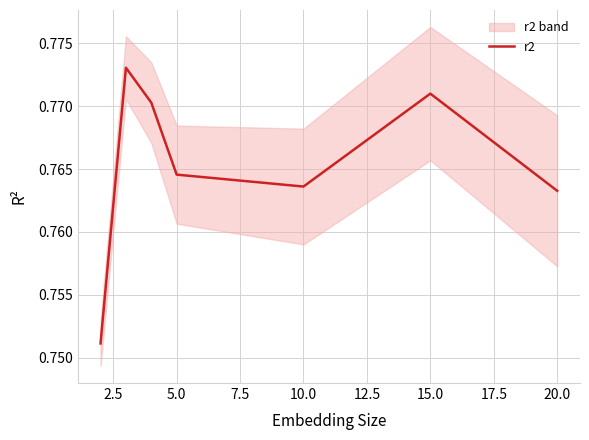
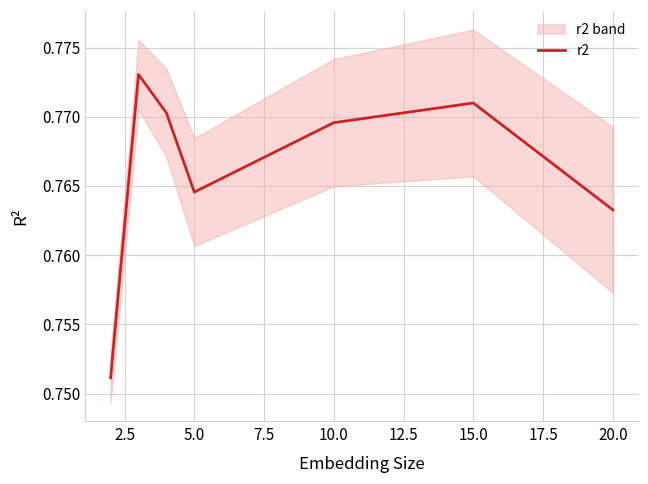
r2, 10.0: 0.7636 -> 0.7696
